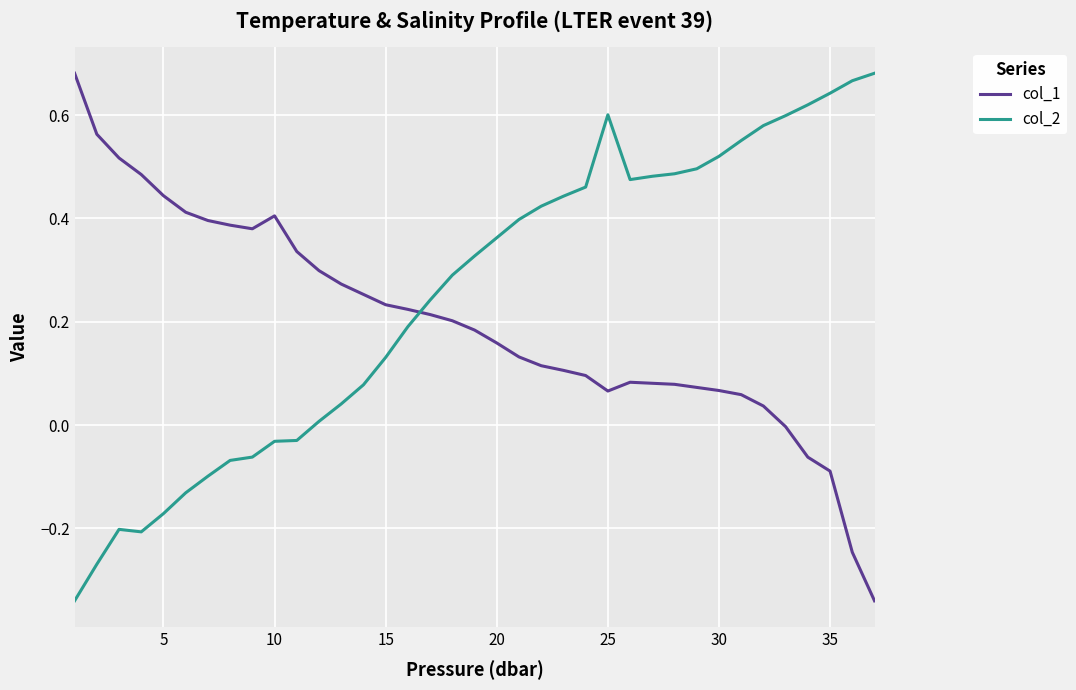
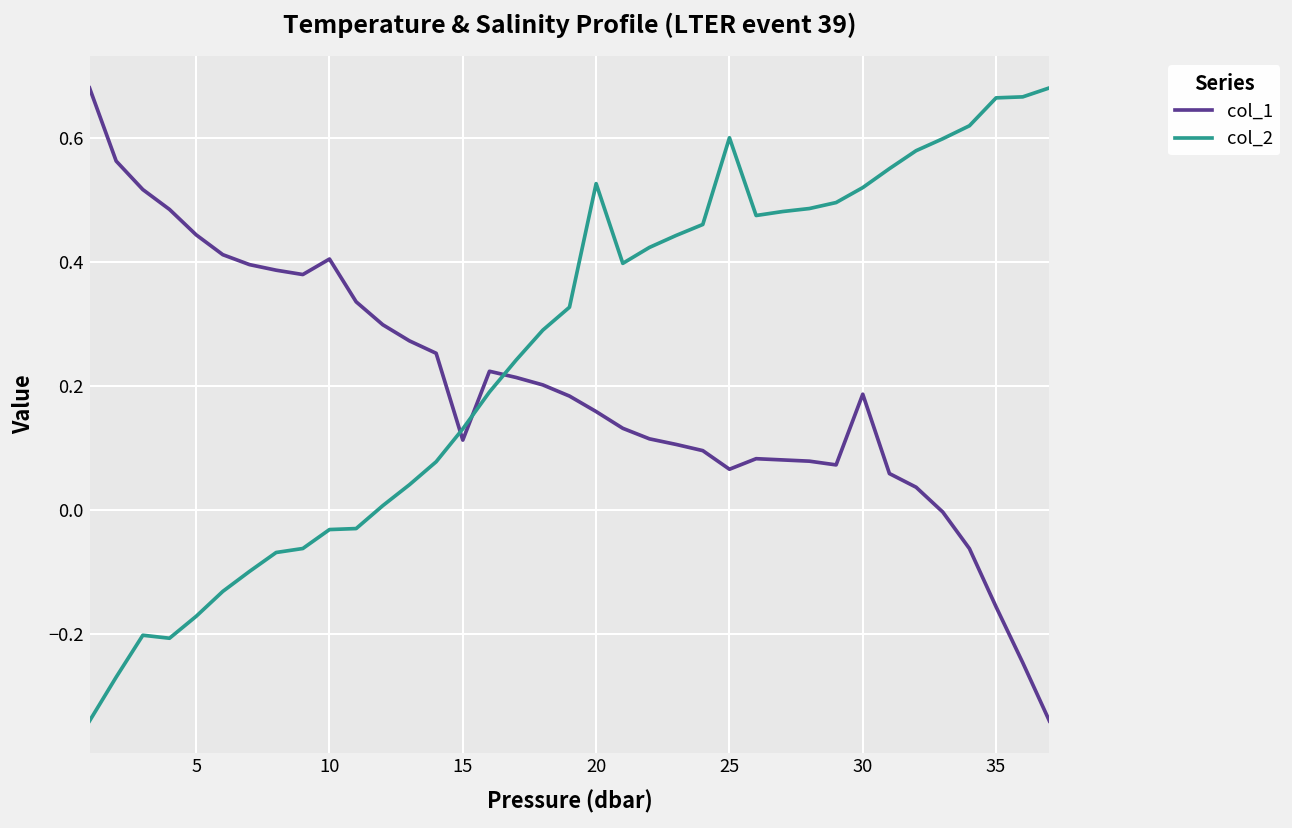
col_1, 15: 0.23 -> 0.11
col_2, 20: 0.36 -> 0.53
col_1, 30: 0.07 -> 0.19
col_1, 35: -0.09 -> -0.16
col_2, 35: 0.64 -> 0.66
